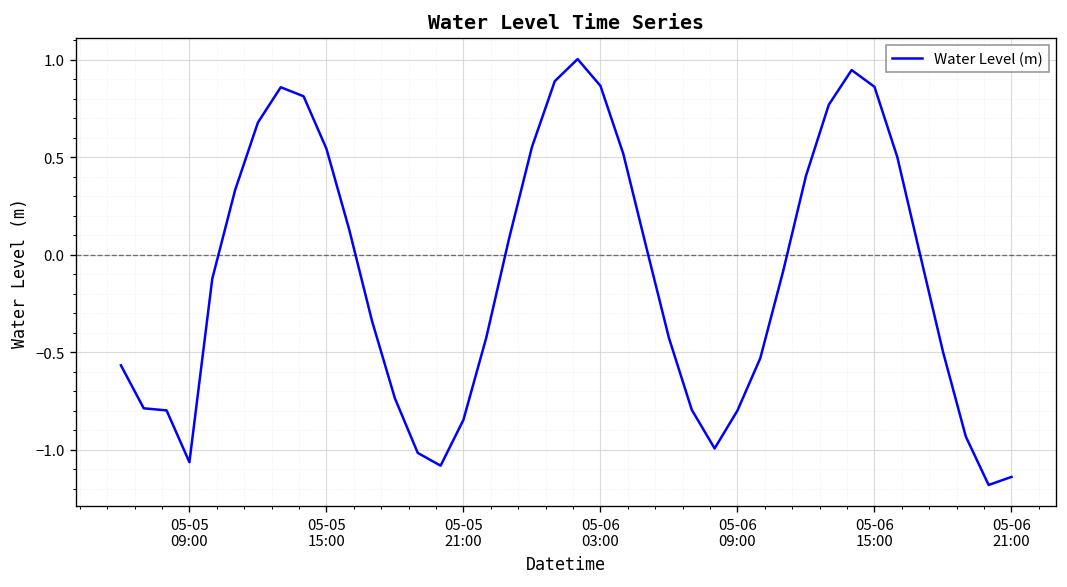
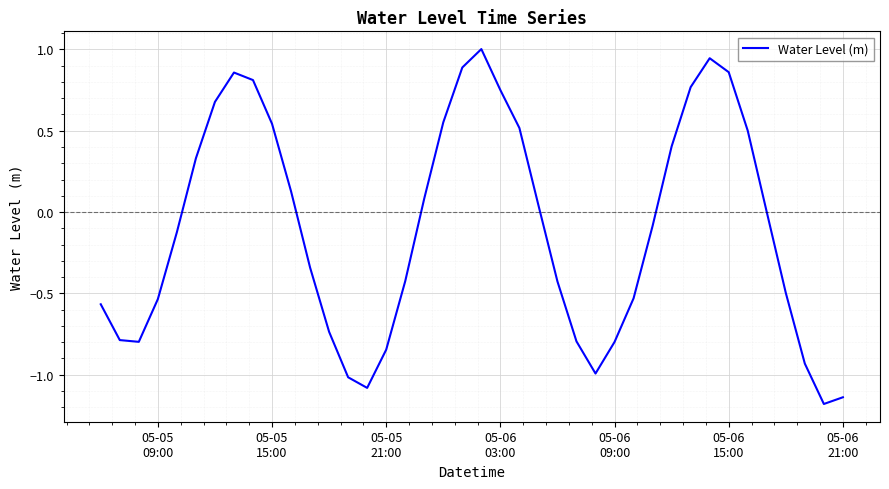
05-05 09:00: -1.06 -> -0.54
05-06 03:00: 0.87 -> 0.75
